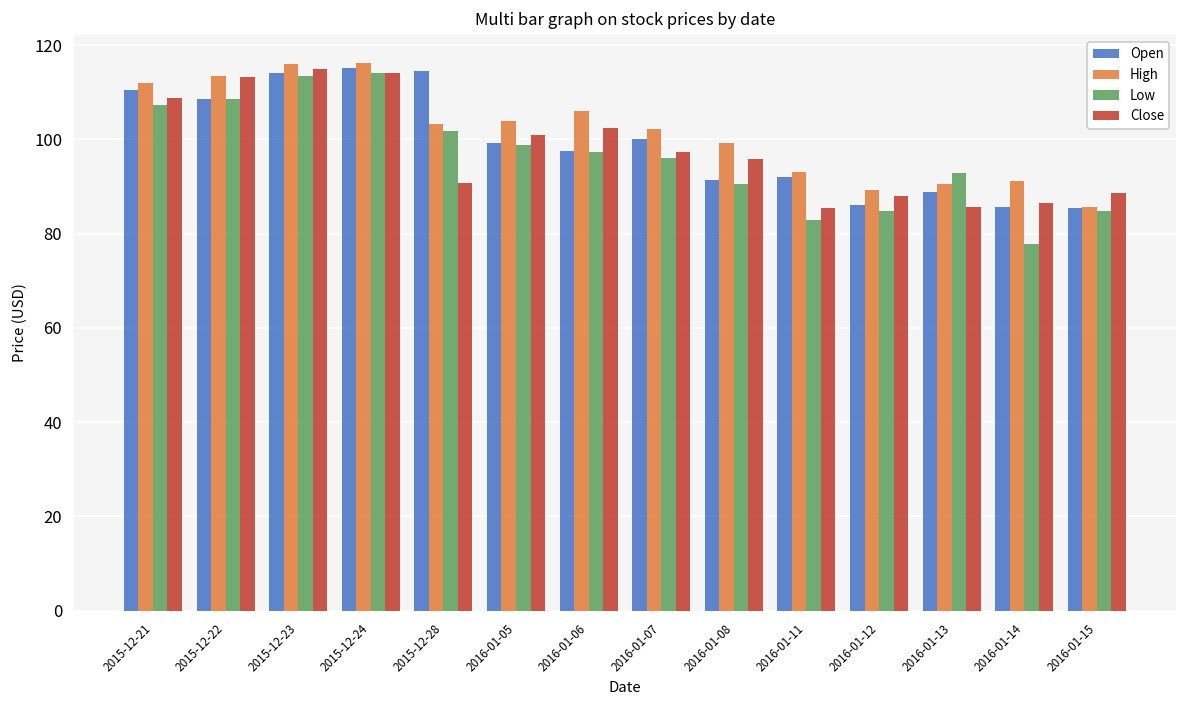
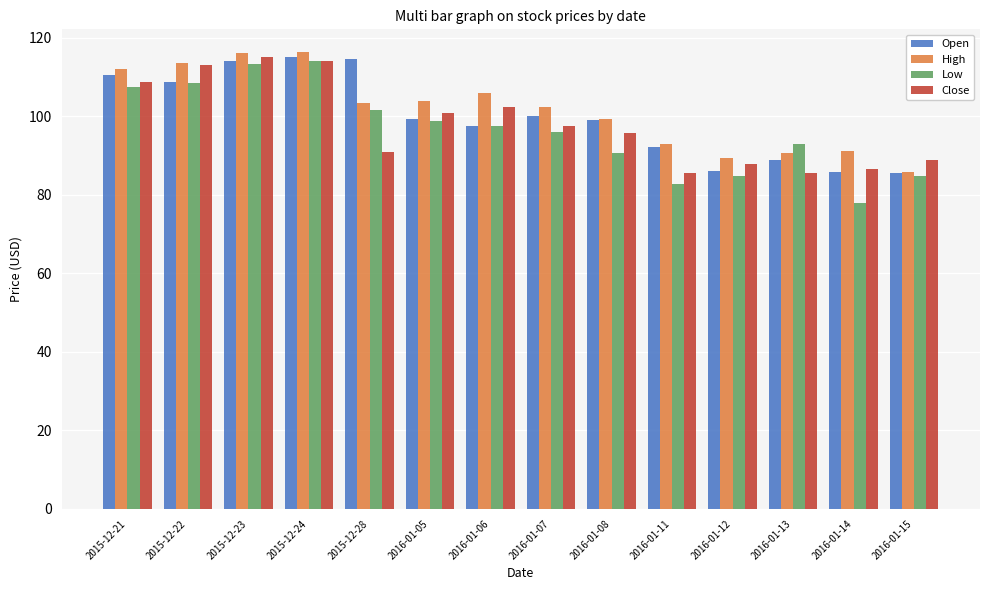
Open, 2016-01-08: 91 -> 99
